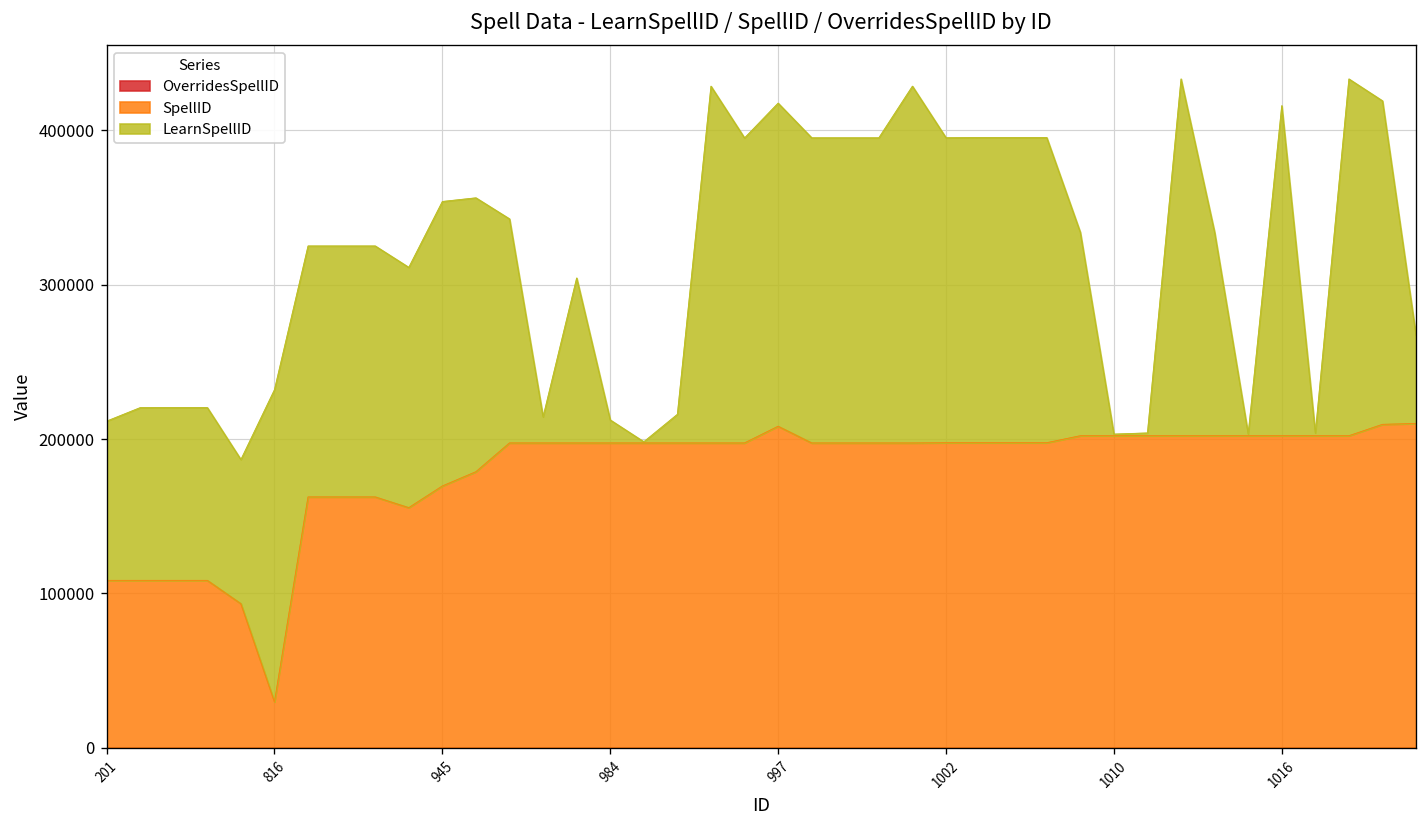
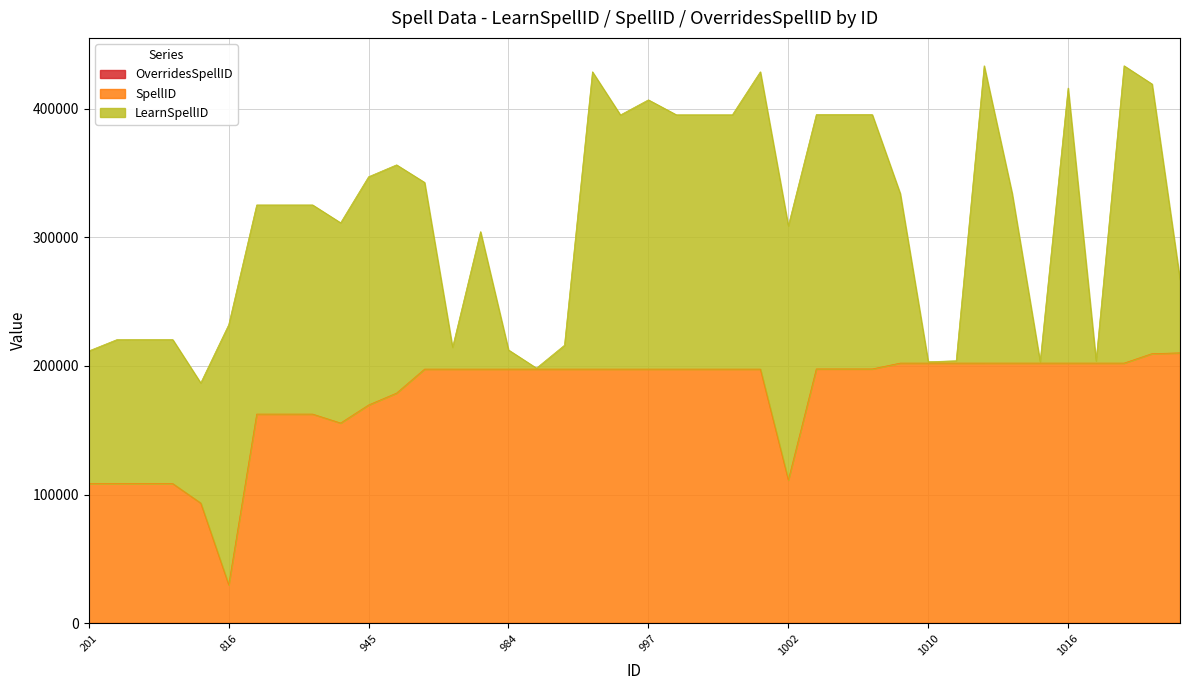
LearnSpellID, 945: 184000 -> 177000
SpellID, 997: 208000 -> 197000
SpellID, 1002: 198000 -> 111000
